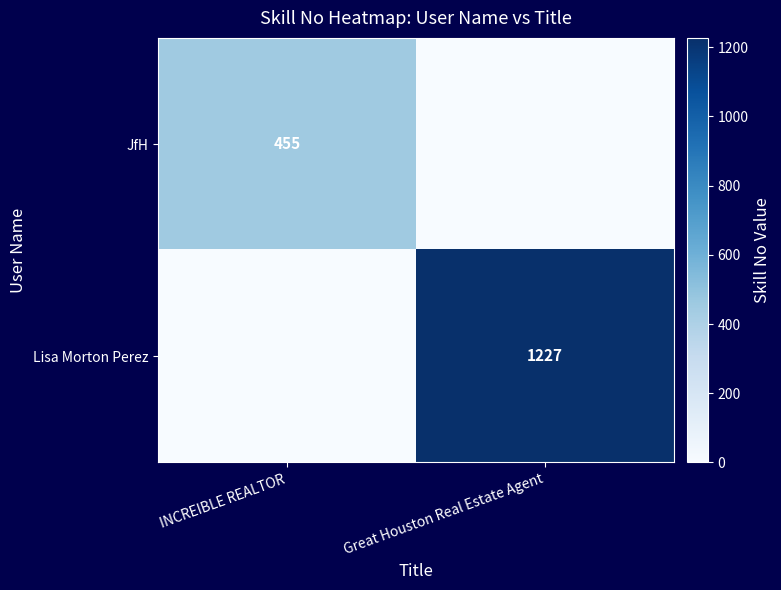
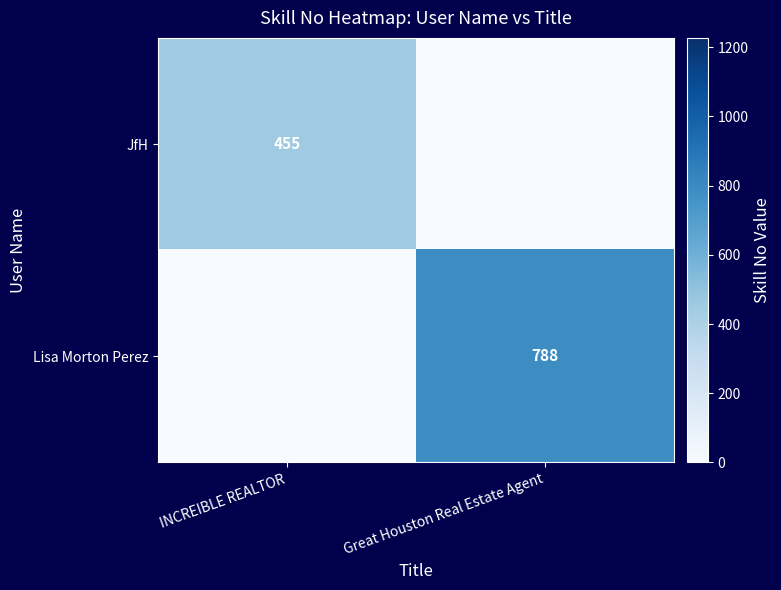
Lisa Morton Perez, Great Houston Real Estate Agent: 1227 -> 788
